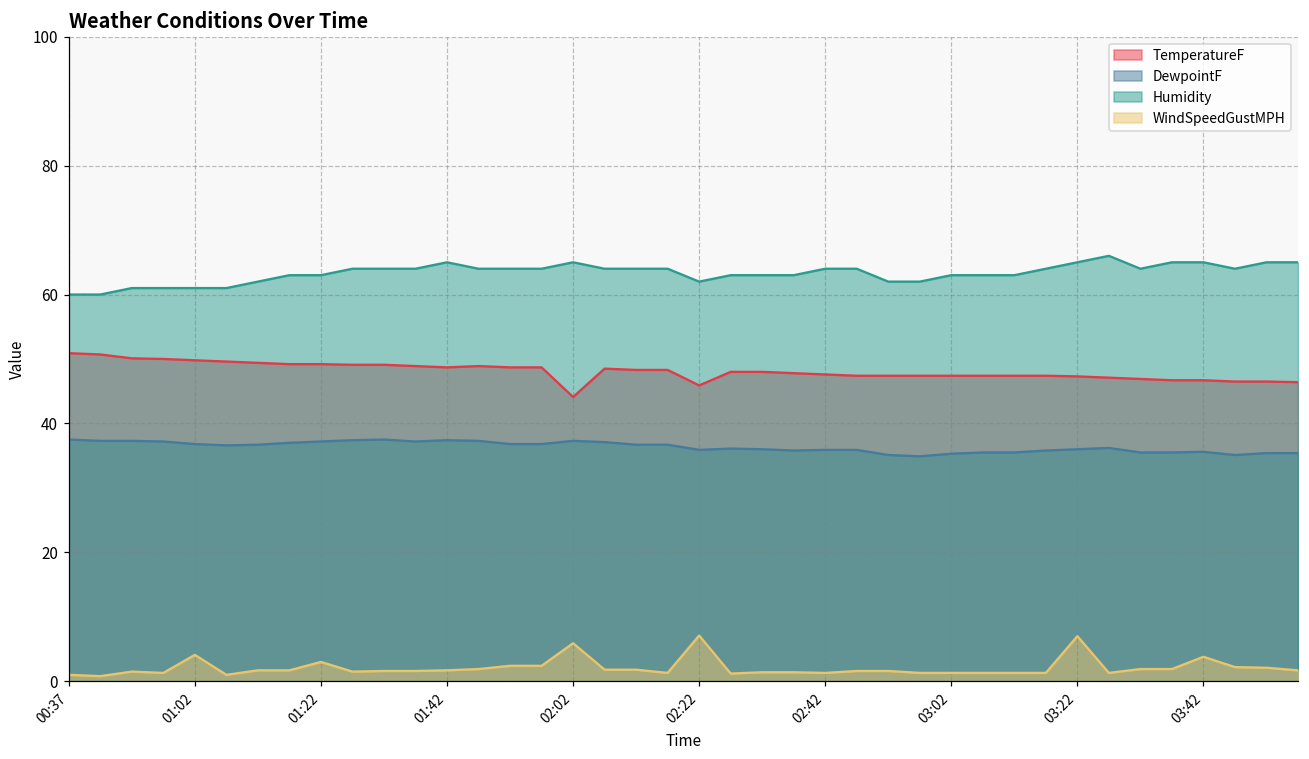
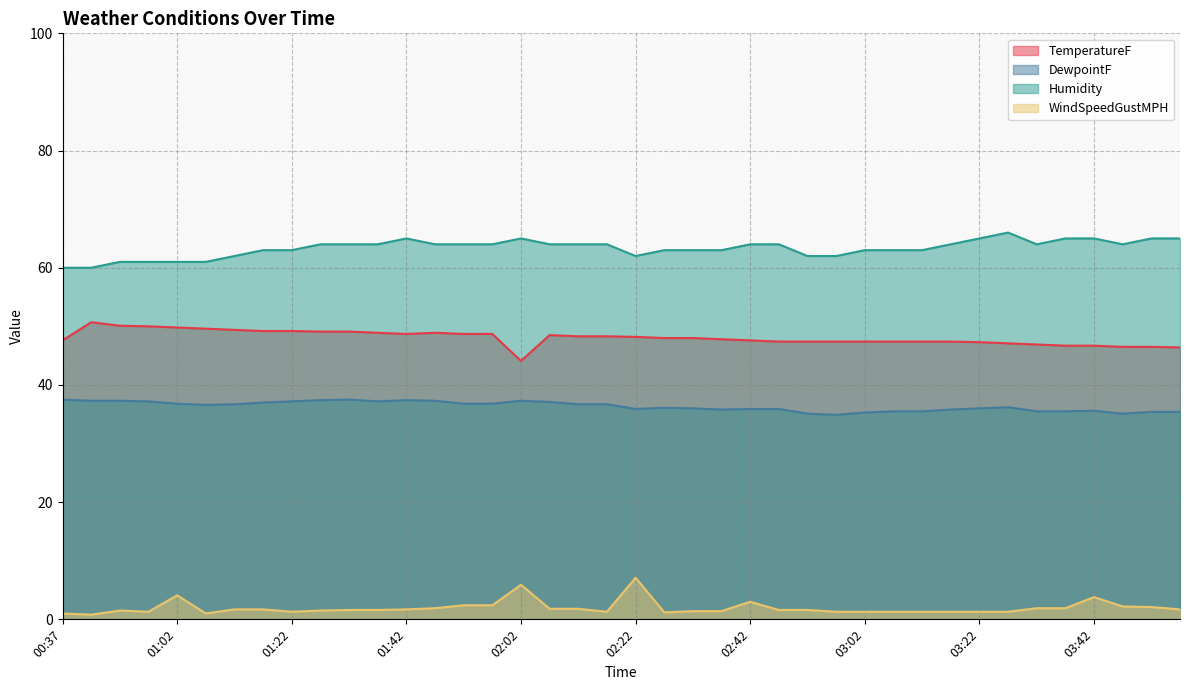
TemperatureF, 00:37: 51 -> 48
WindSpeedGustMPH, 01:22: 3 -> 1
TemperatureF, 02:22: 46 -> 48
WindSpeedGustMPH, 02:42: 1 -> 3
WindSpeedGustMPH, 03:22: 7 -> 1
